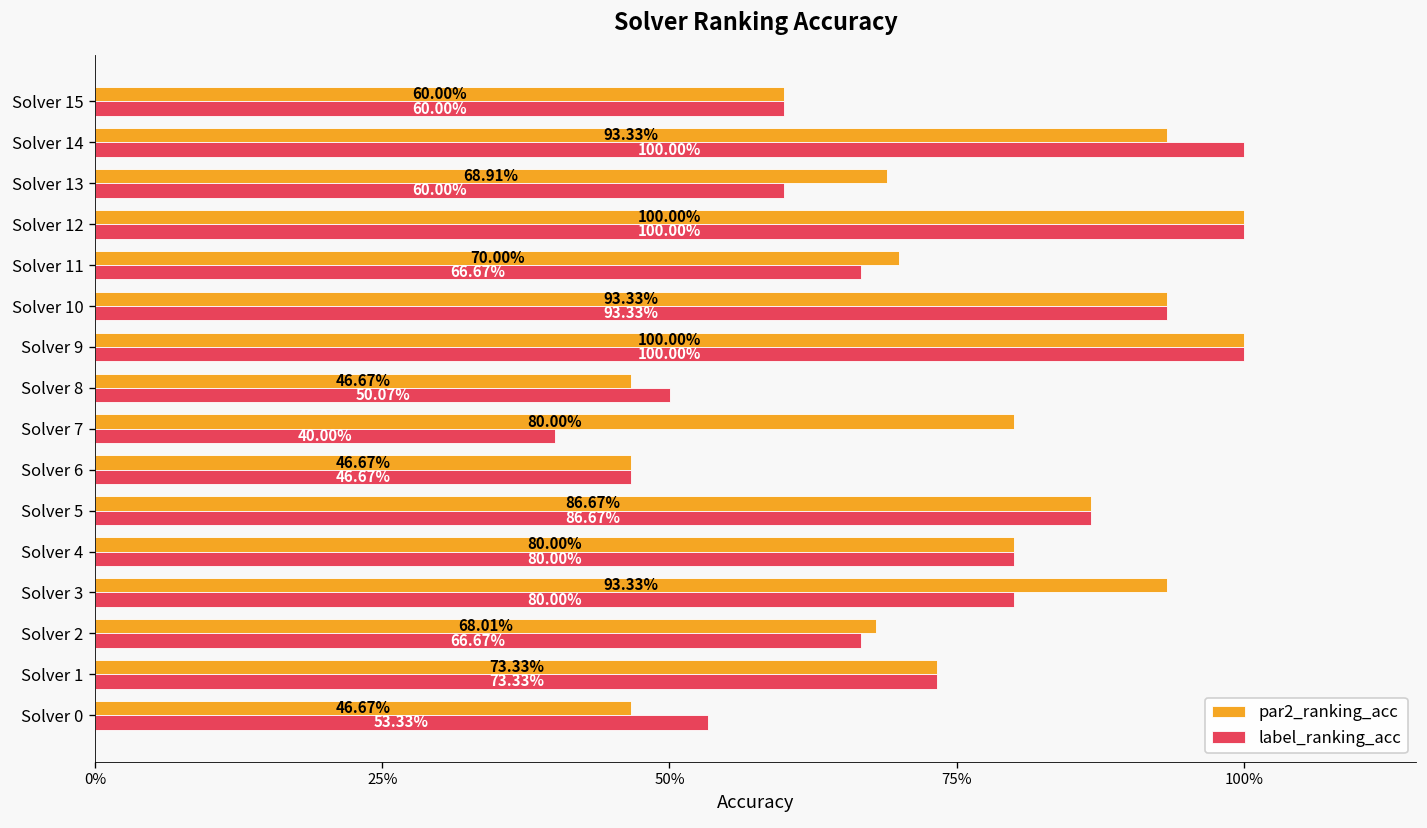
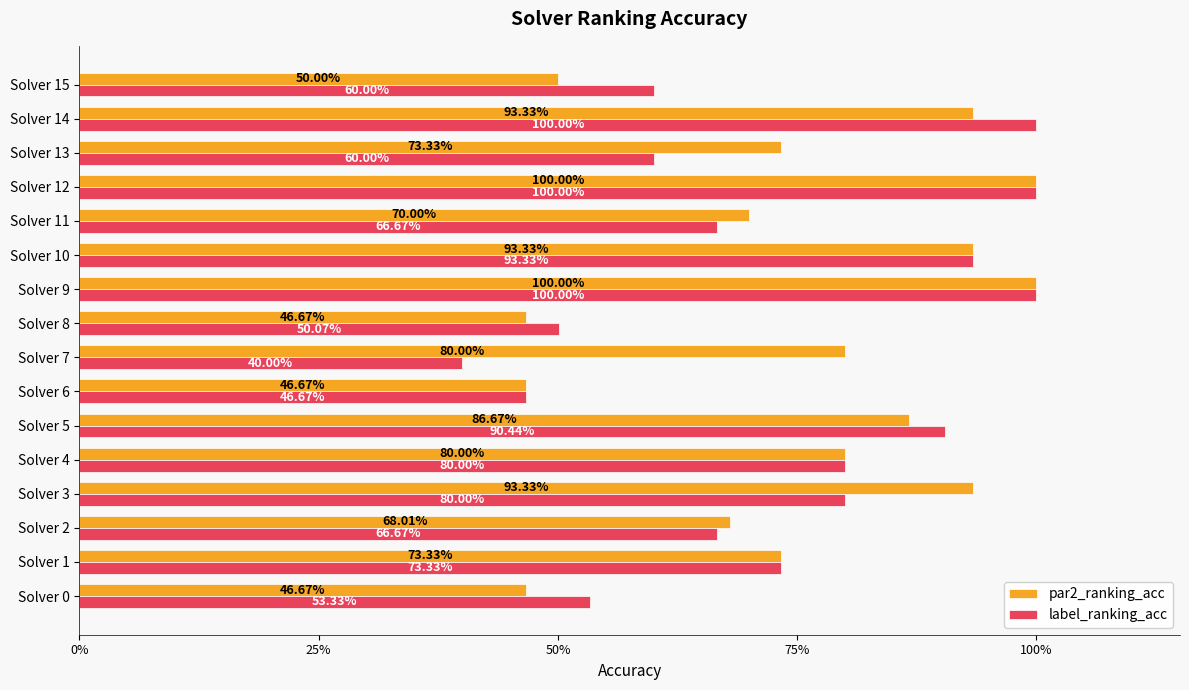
par2_ranking_acc, Solver 15: 60.00% -> 50.00%
par2_ranking_acc, Solver 13: 68.91% -> 73.33%
label_ranking_acc, Solver 5: 86.67% -> 90.44%
